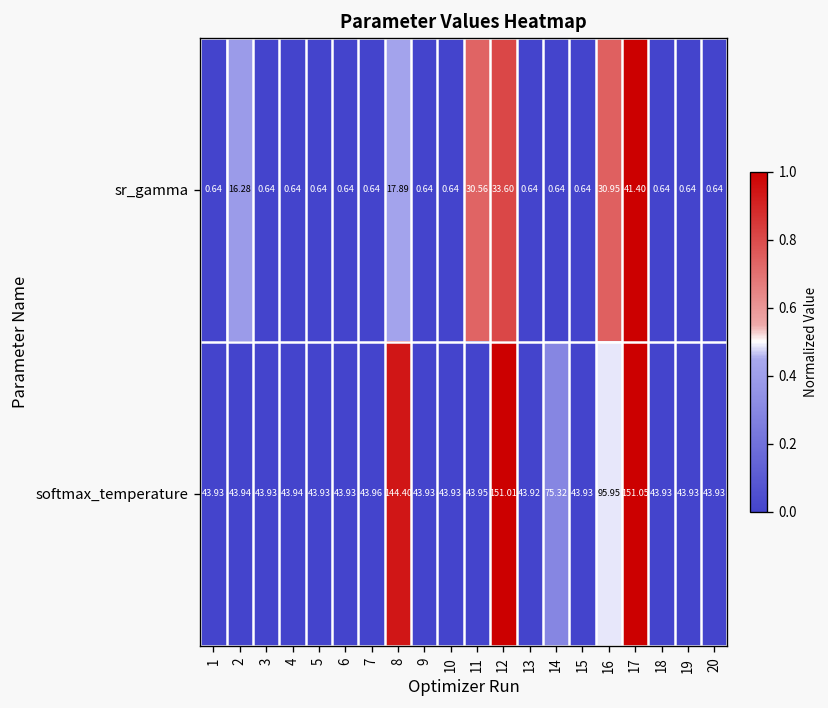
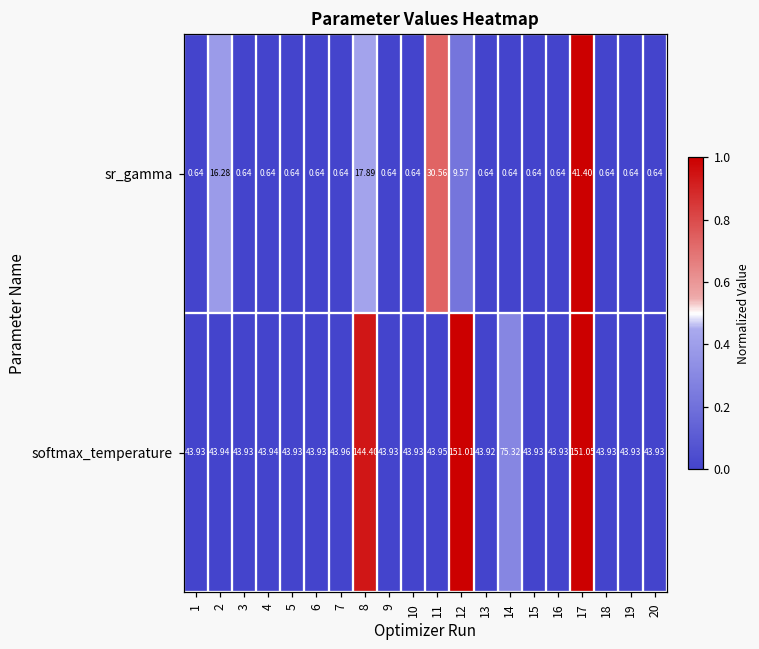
sr_gamma, 12: 33.60 -> 9.57
sr_gamma, 16: 30.95 -> 0.64
softmax_temperature, 16: 95.95 -> 43.93
